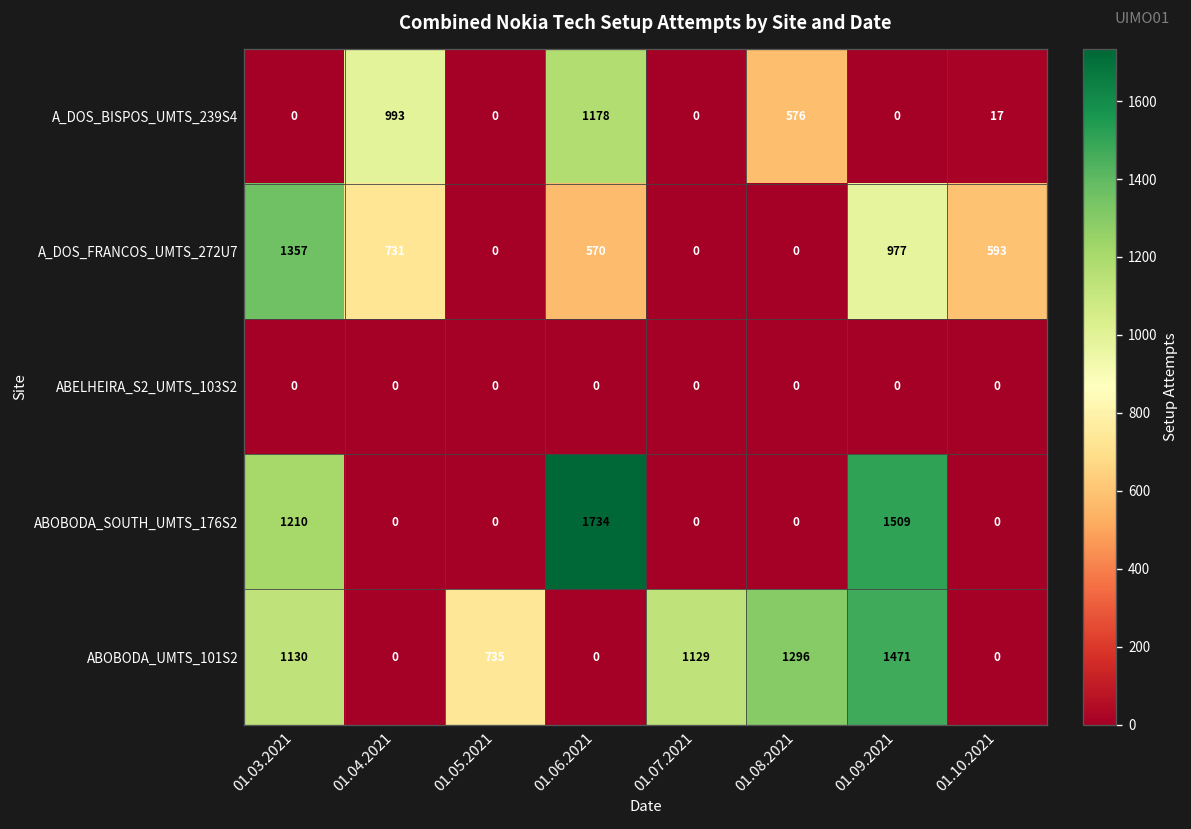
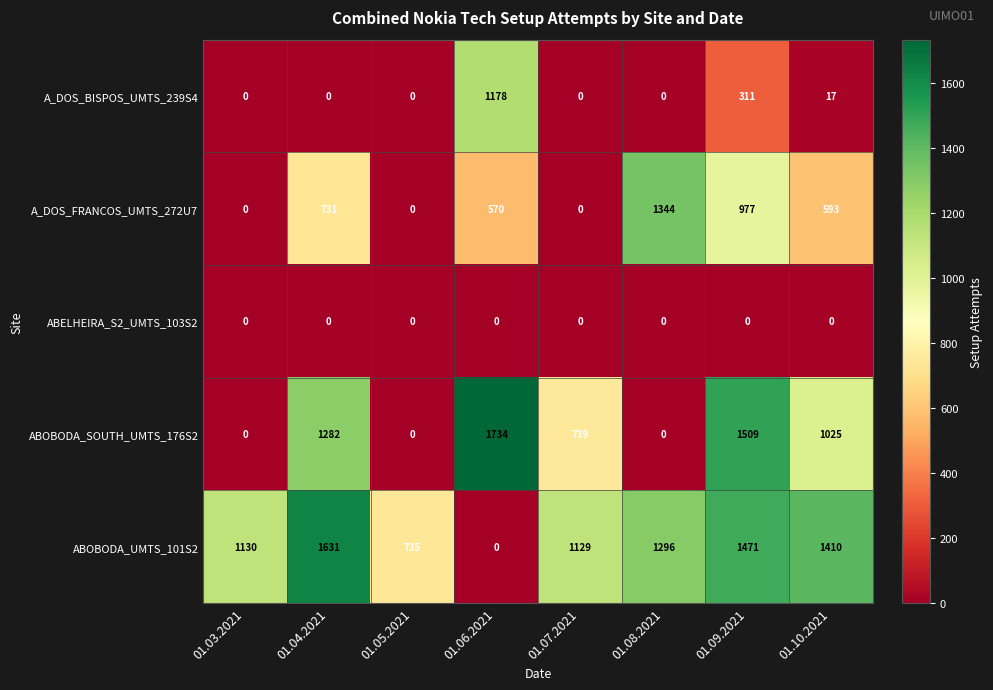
A_DOS_BISPOS_UMTS_239S4, 01.04.2021: 993 -> 0
A_DOS_BISPOS_UMTS_239S4, 01.08.2021: 576 -> 0
A_DOS_BISPOS_UMTS_239S4, 01.09.2021: 0 -> 311
A_DOS_FRANCOS_UMTS_272U7, 01.03.2021: 1357 -> 0
A_DOS_FRANCOS_UMTS_272U7, 01.08.2021: 0 -> 1344
ABOBODA_SOUTH_UMTS_176S2, 01.03.2021: 1210 -> 0
ABOBODA_SOUTH_UMTS_176S2, 01.04.2021: 0 -> 1282
ABOBODA_SOUTH_UMTS_176S2, 01.07.2021: 0 -> 739
ABOBODA_SOUTH_UMTS_176S2, 01.10.2021: 0 -> 1025
ABOBODA_UMTS_101S2, 01.04.2021: 0 -> 1631
ABOBODA_UMTS_101S2, 01.10.2021: 0 -> 1410
